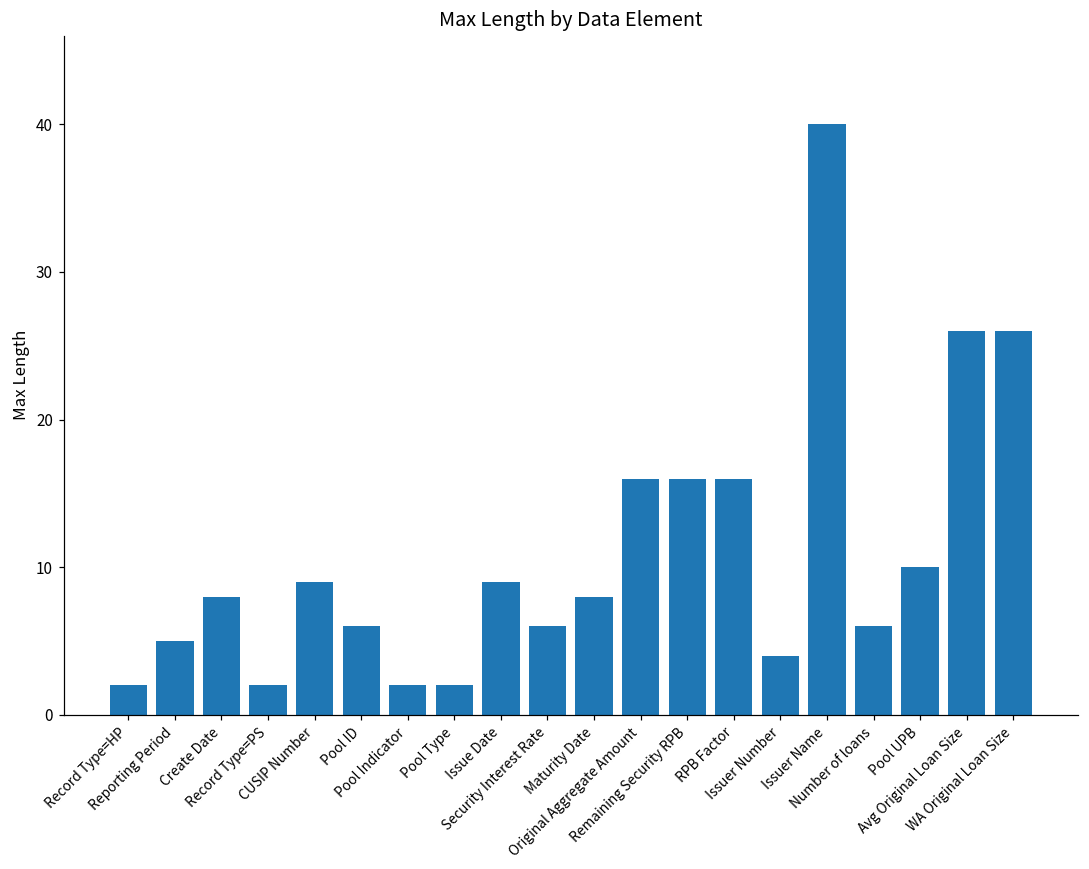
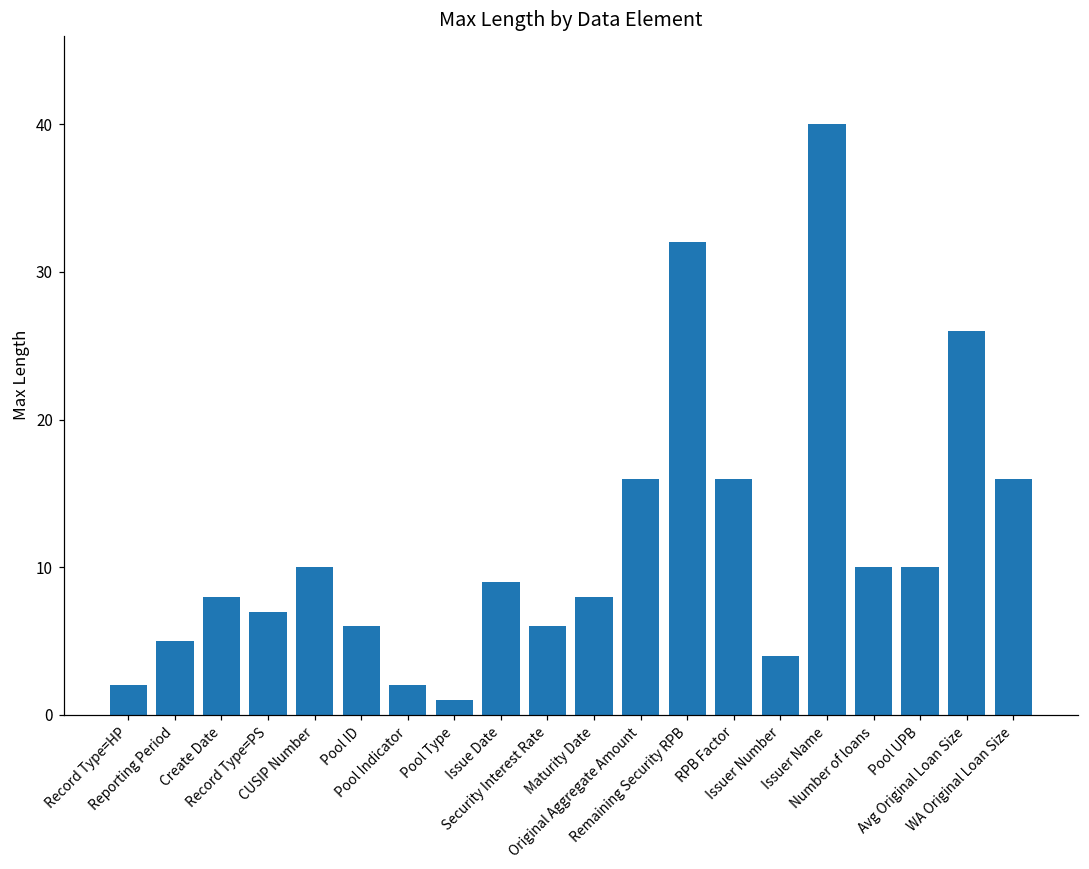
Record Type=PS: 2 -> 7
CUSIP Number: 9 -> 10
Pool Type: 2 -> 1
Remaining Security RPB: 16 -> 32
Number of loans: 6 -> 10
WA Original Loan Size: 26 -> 16
